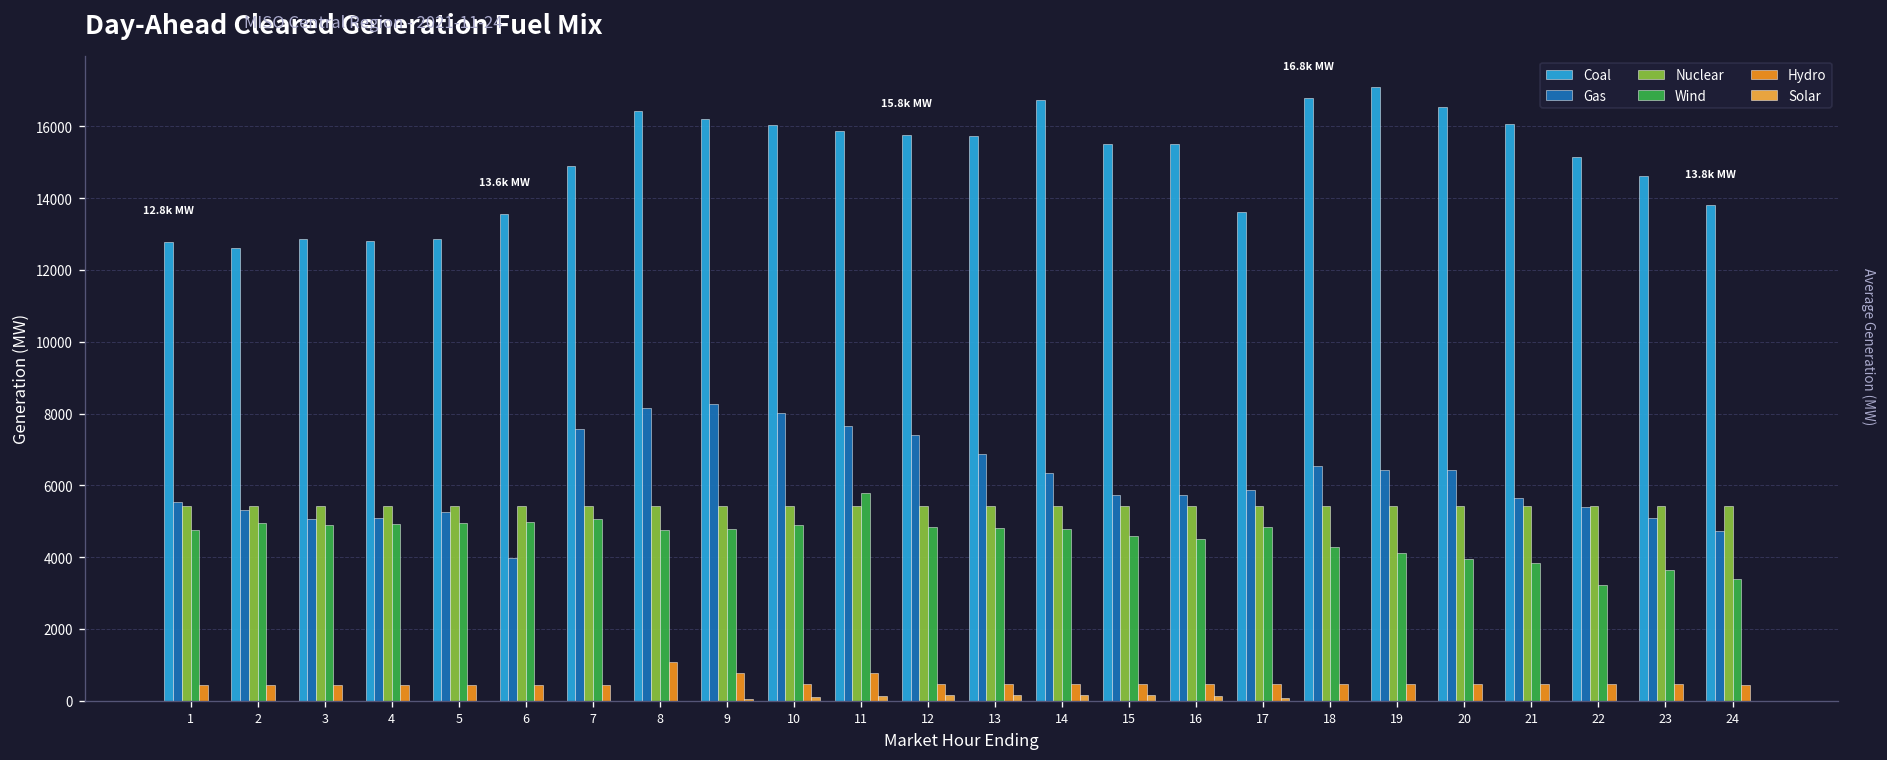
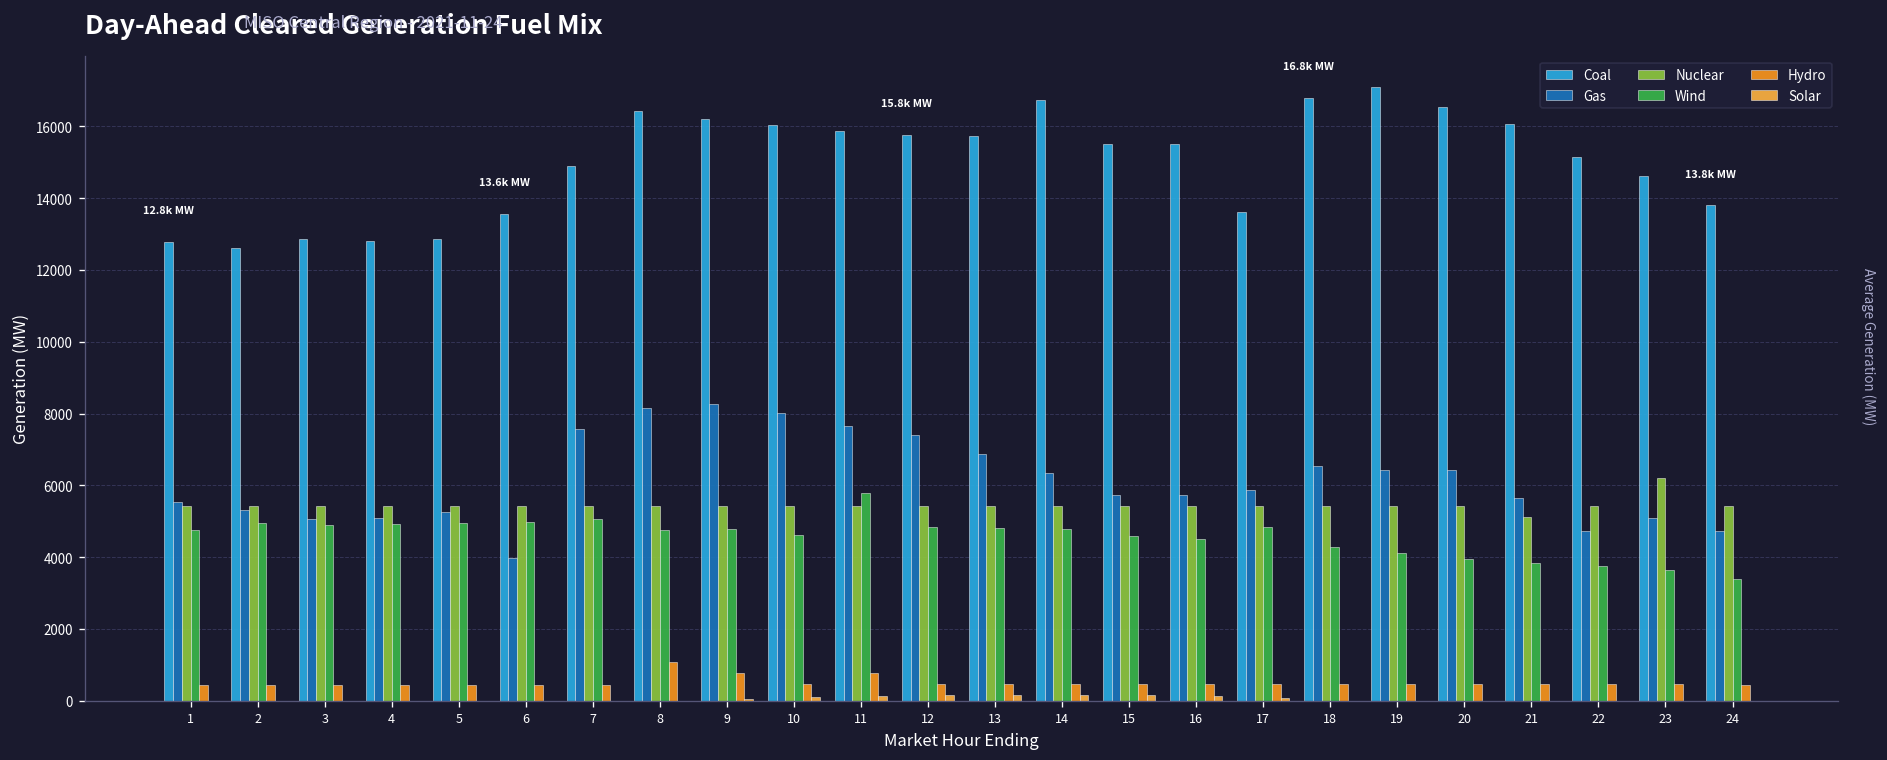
Wind, 10: 4900 -> 4600
Nuclear, 21: 5400 -> 5100
Gas, 22: 5400 -> 4700
Wind, 22: 3200 -> 3700
Nuclear, 23: 5400 -> 6200
